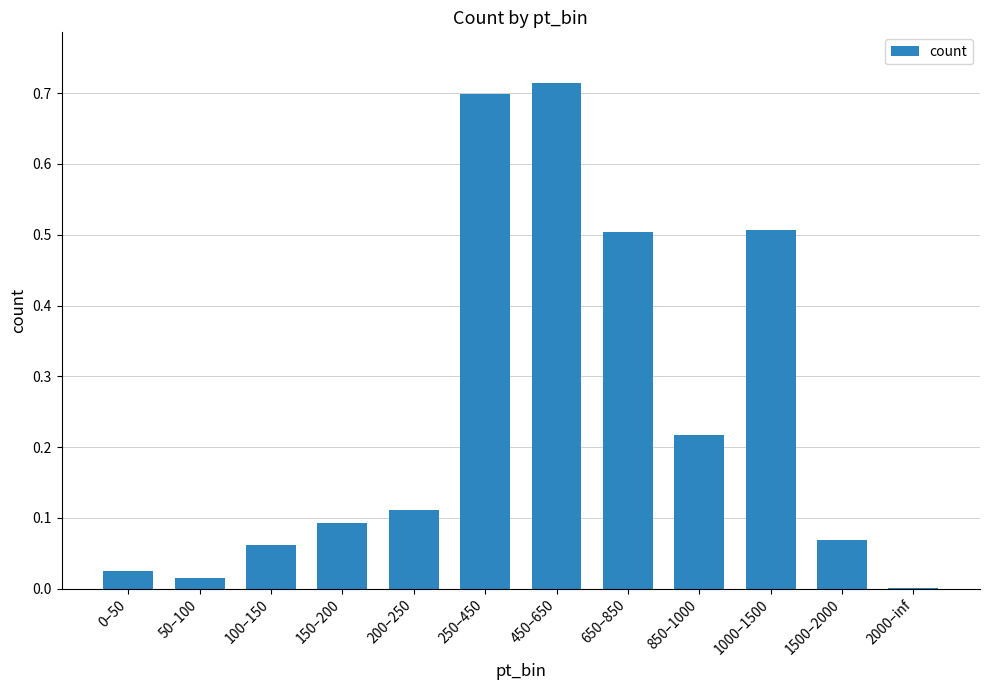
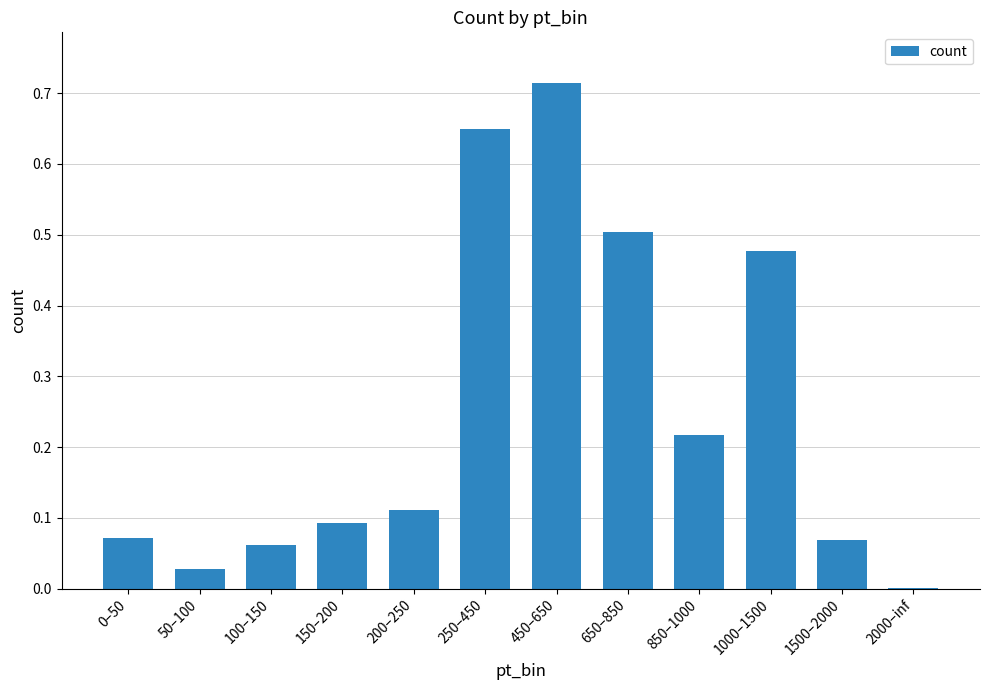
0–50: 0.02 -> 0.07
50–100: 0.01 -> 0.03
250–450: 0.70 -> 0.65
1000–1500: 0.51 -> 0.48
